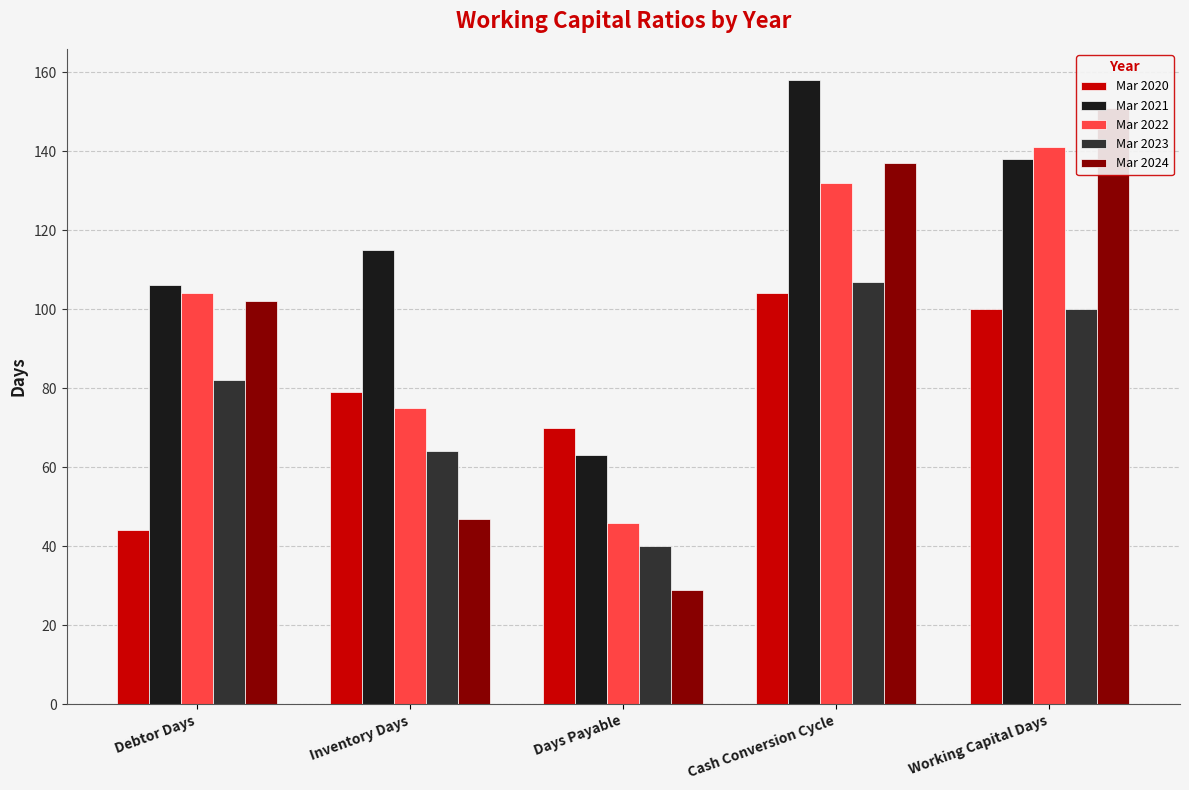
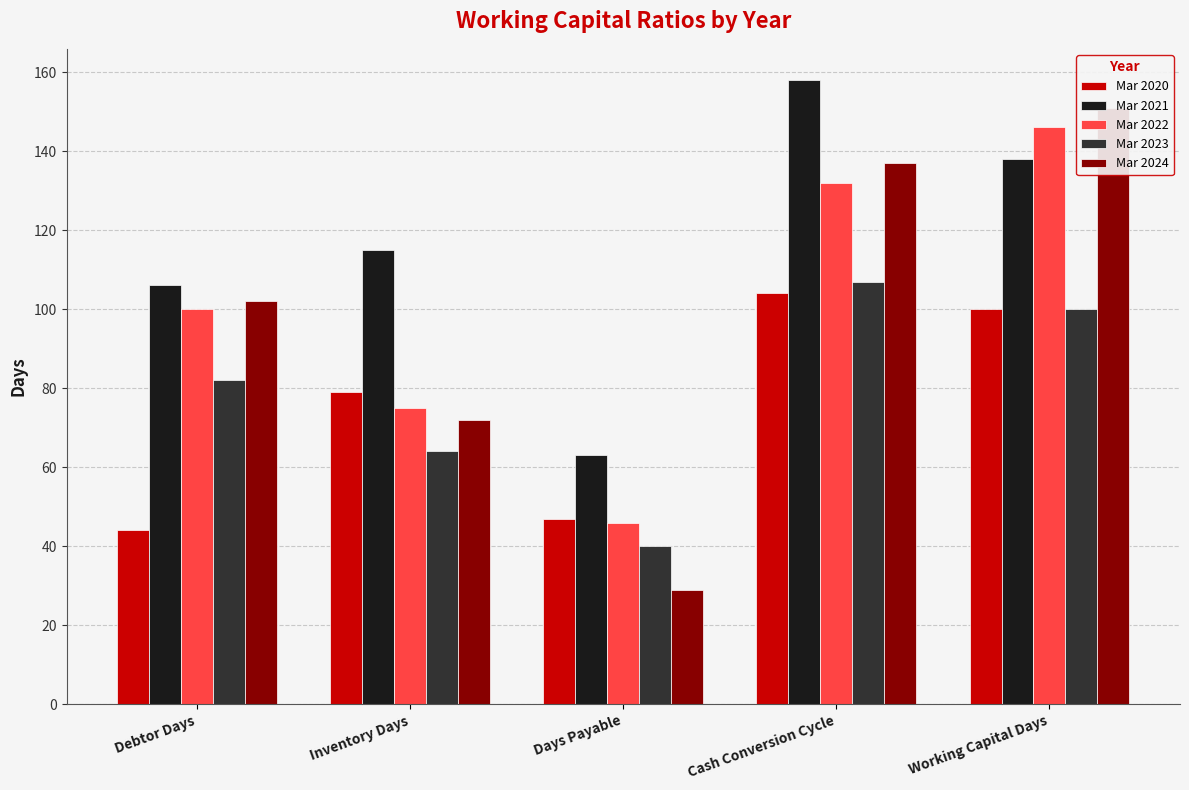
Mar 2022, Debtor Days: 104 -> 100
Mar 2024, Inventory Days: 47 -> 72
Mar 2020, Days Payable: 70 -> 47
Mar 2022, Working Capital Days: 141 -> 146
